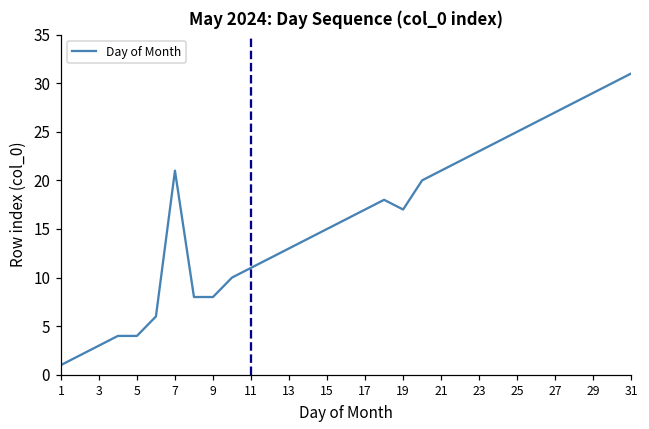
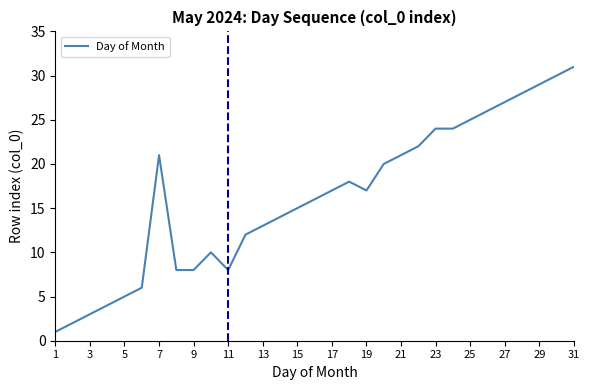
5: 4 -> 5
11: 11 -> 8
23: 23 -> 24
